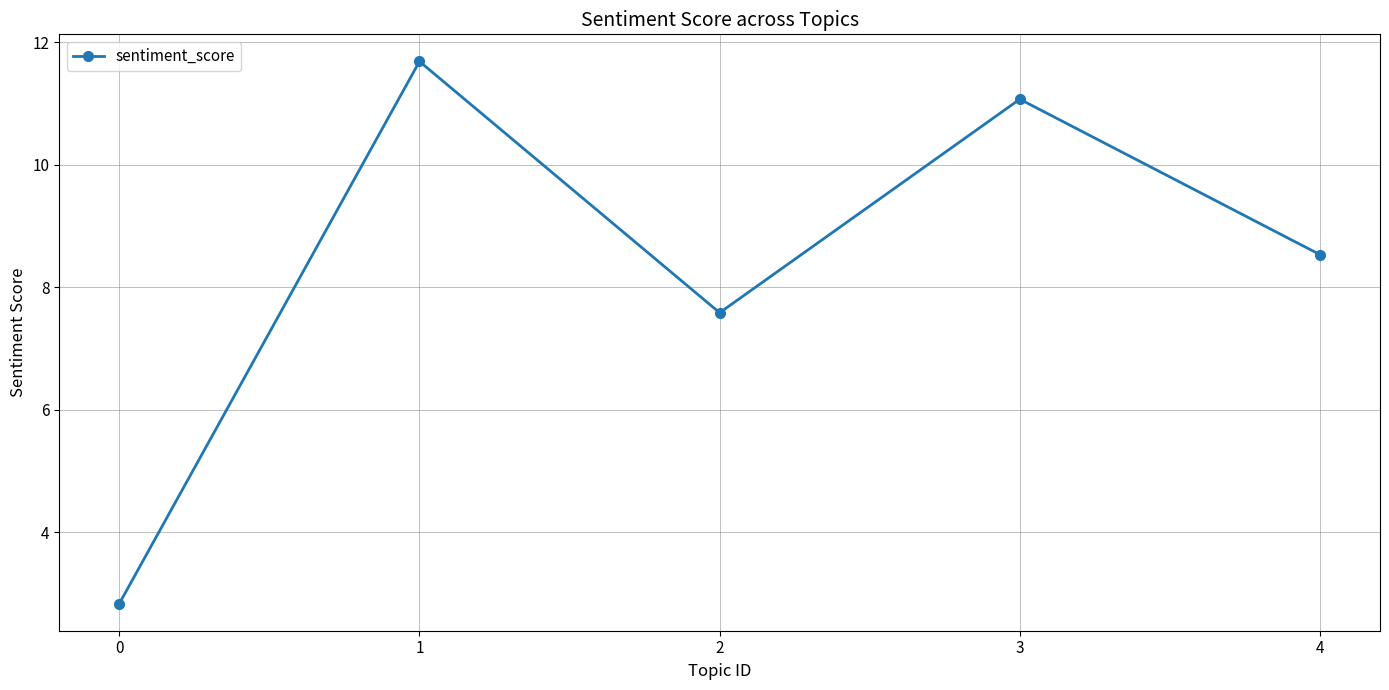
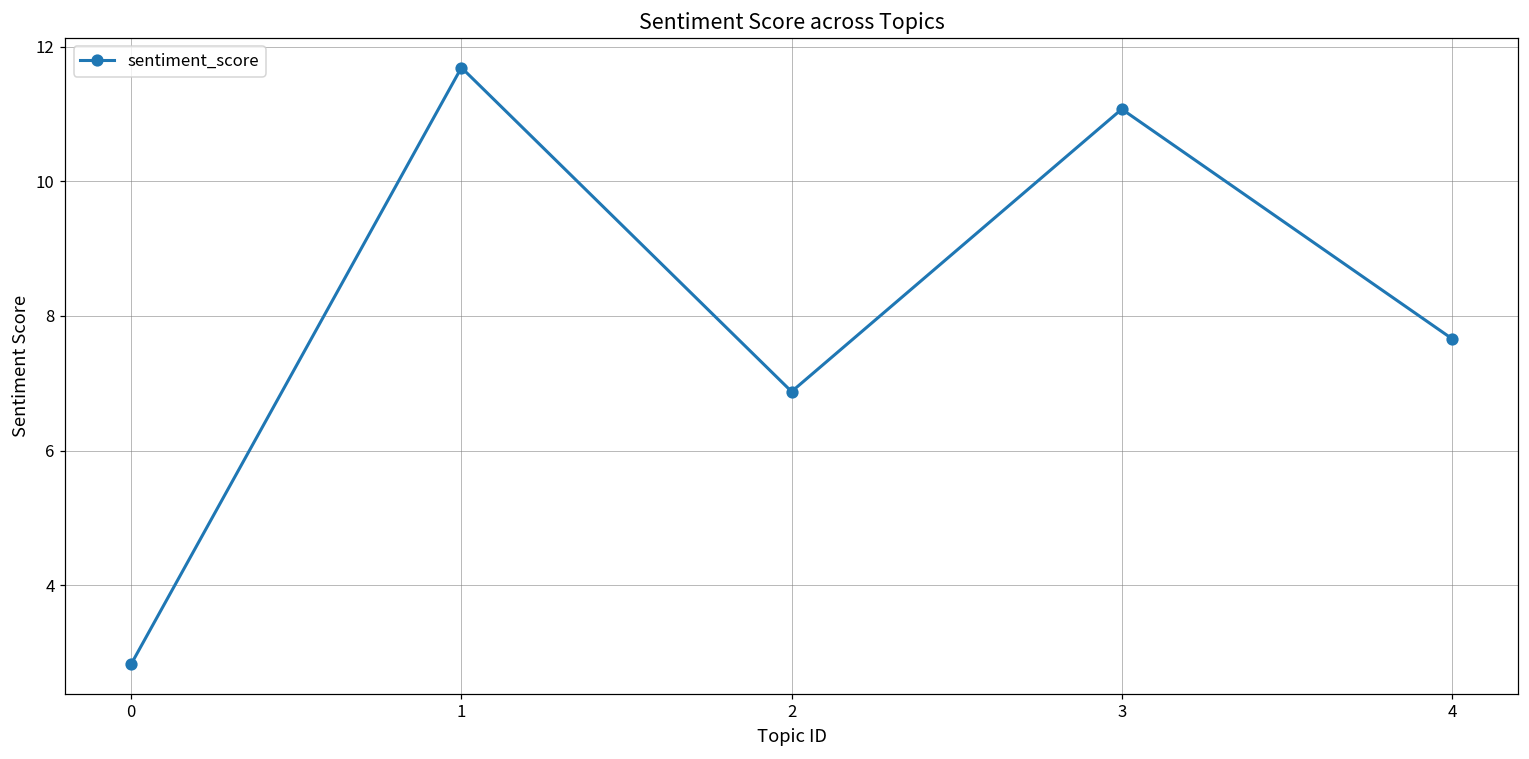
2: 7.6 -> 6.9
4: 8.5 -> 7.7
